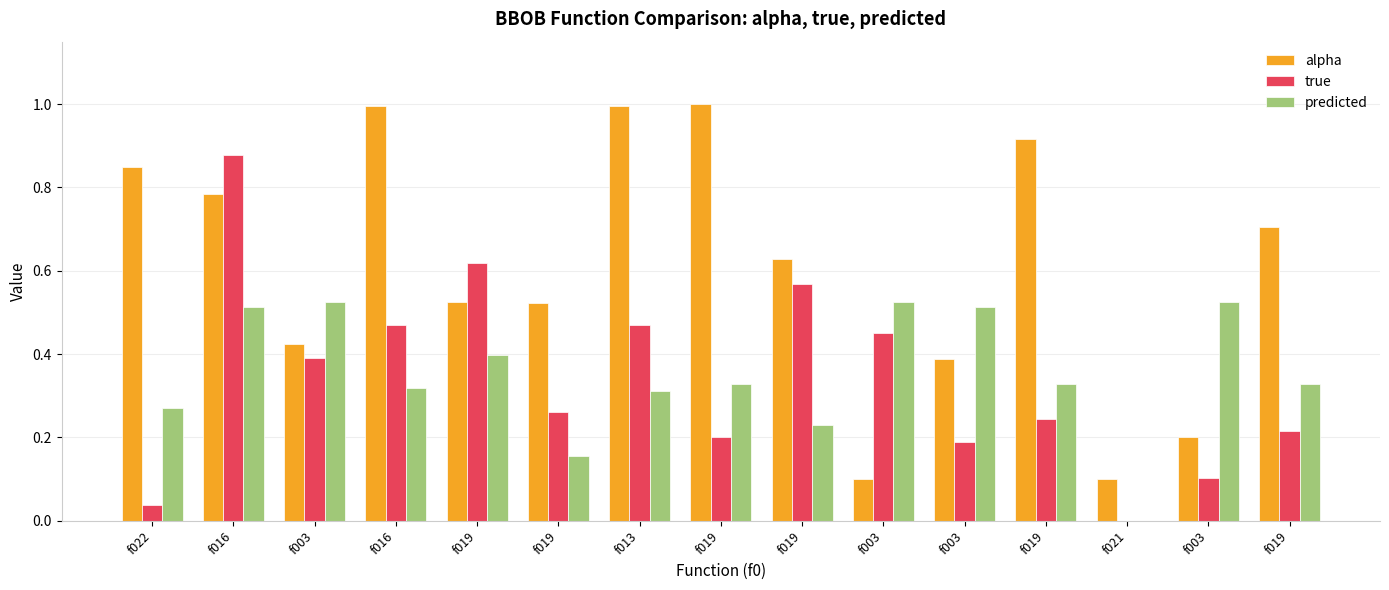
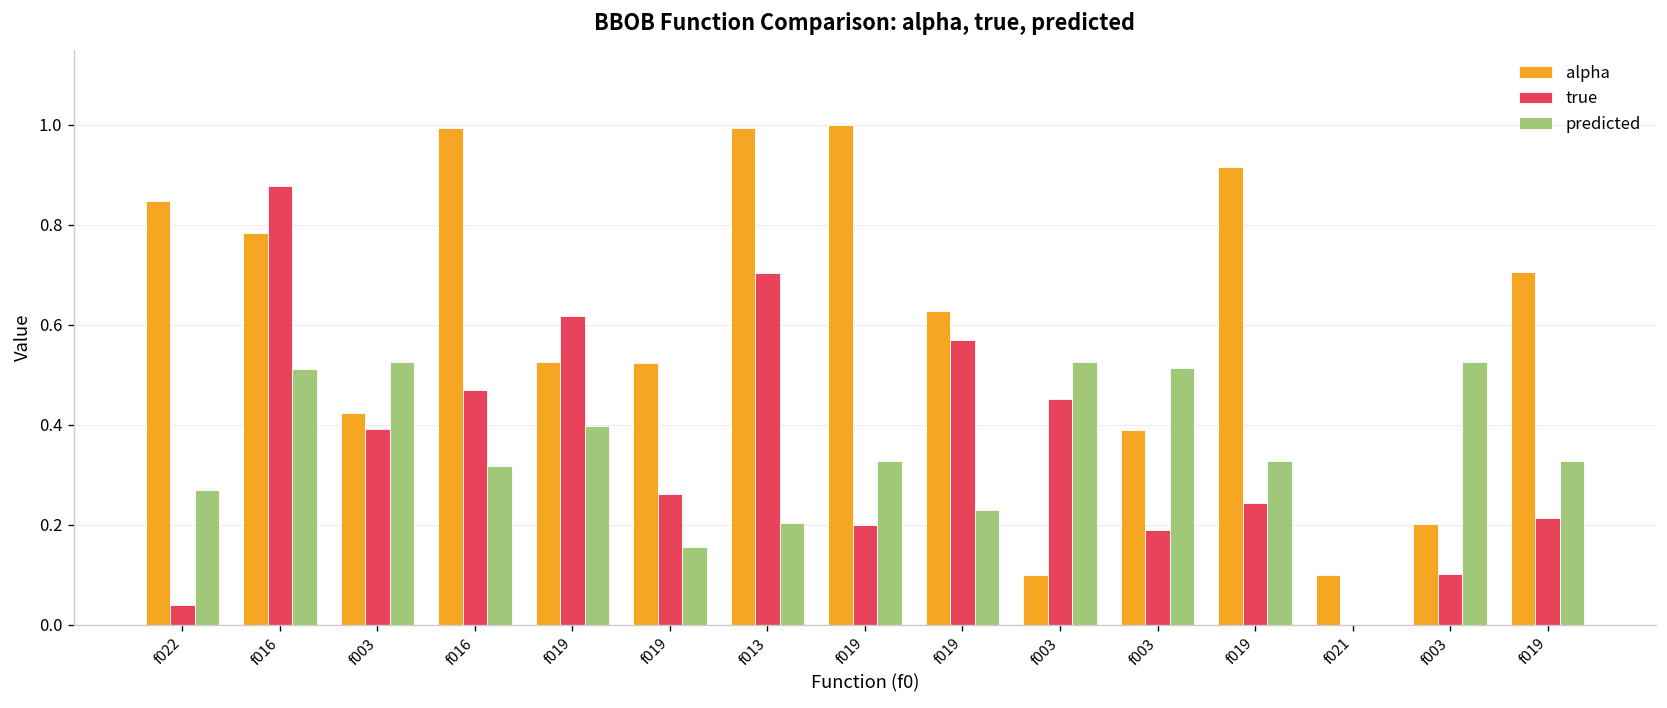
true, f013: 0.47 -> 0.70
predicted, f013: 0.31 -> 0.20
